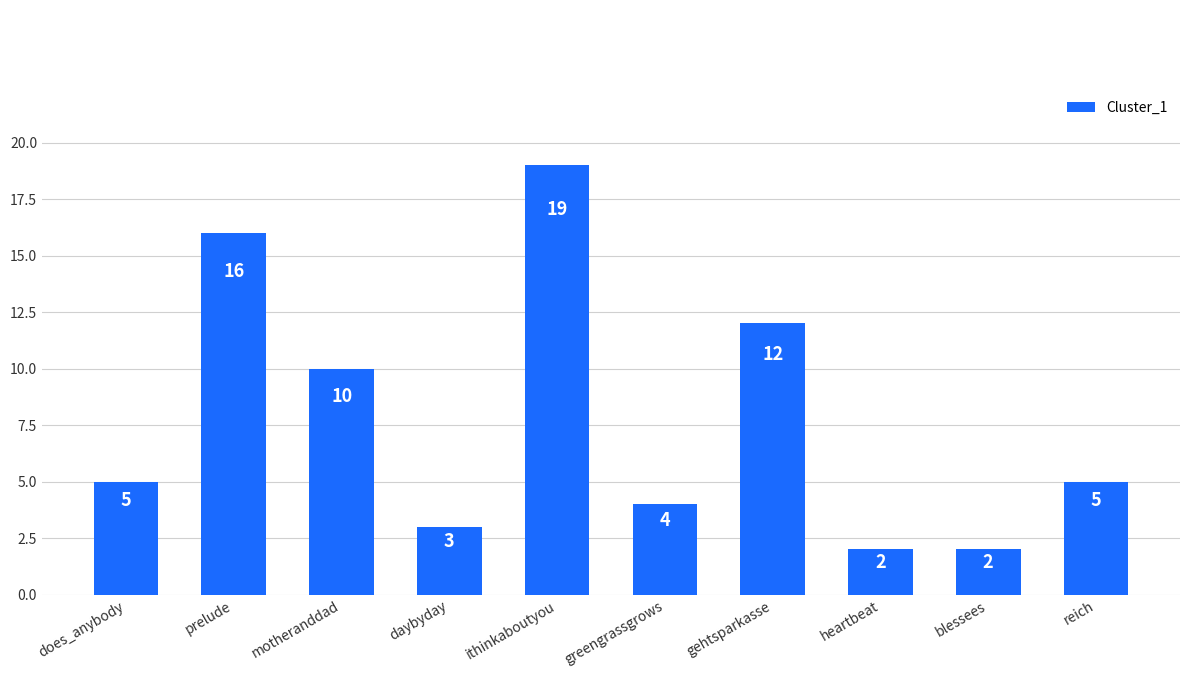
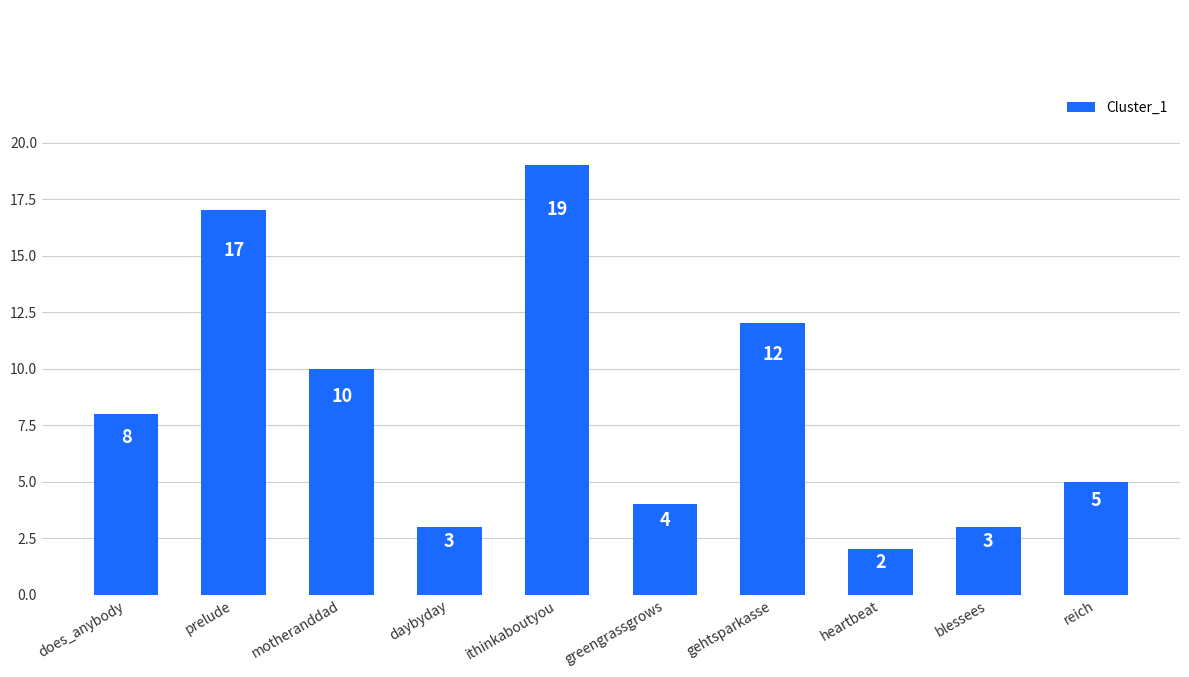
does_anybody: 5 -> 8
prelude: 16 -> 17
blessees: 2 -> 3
